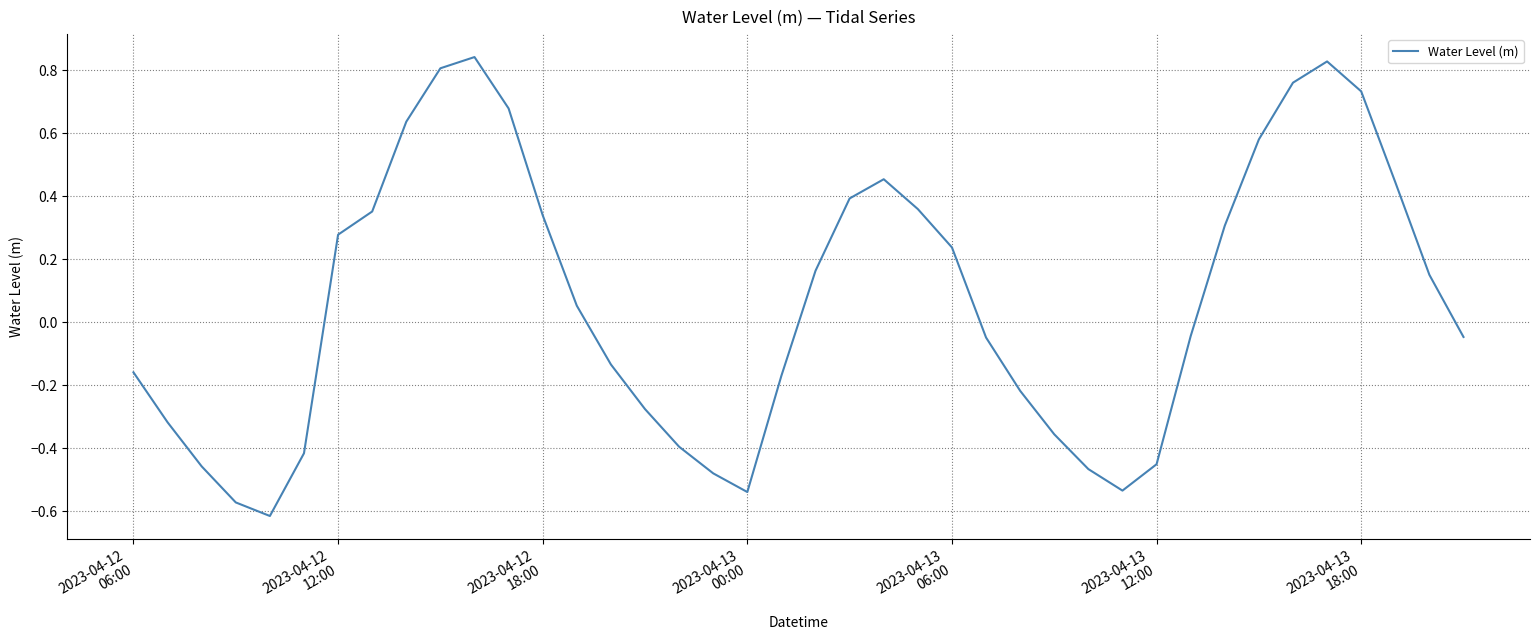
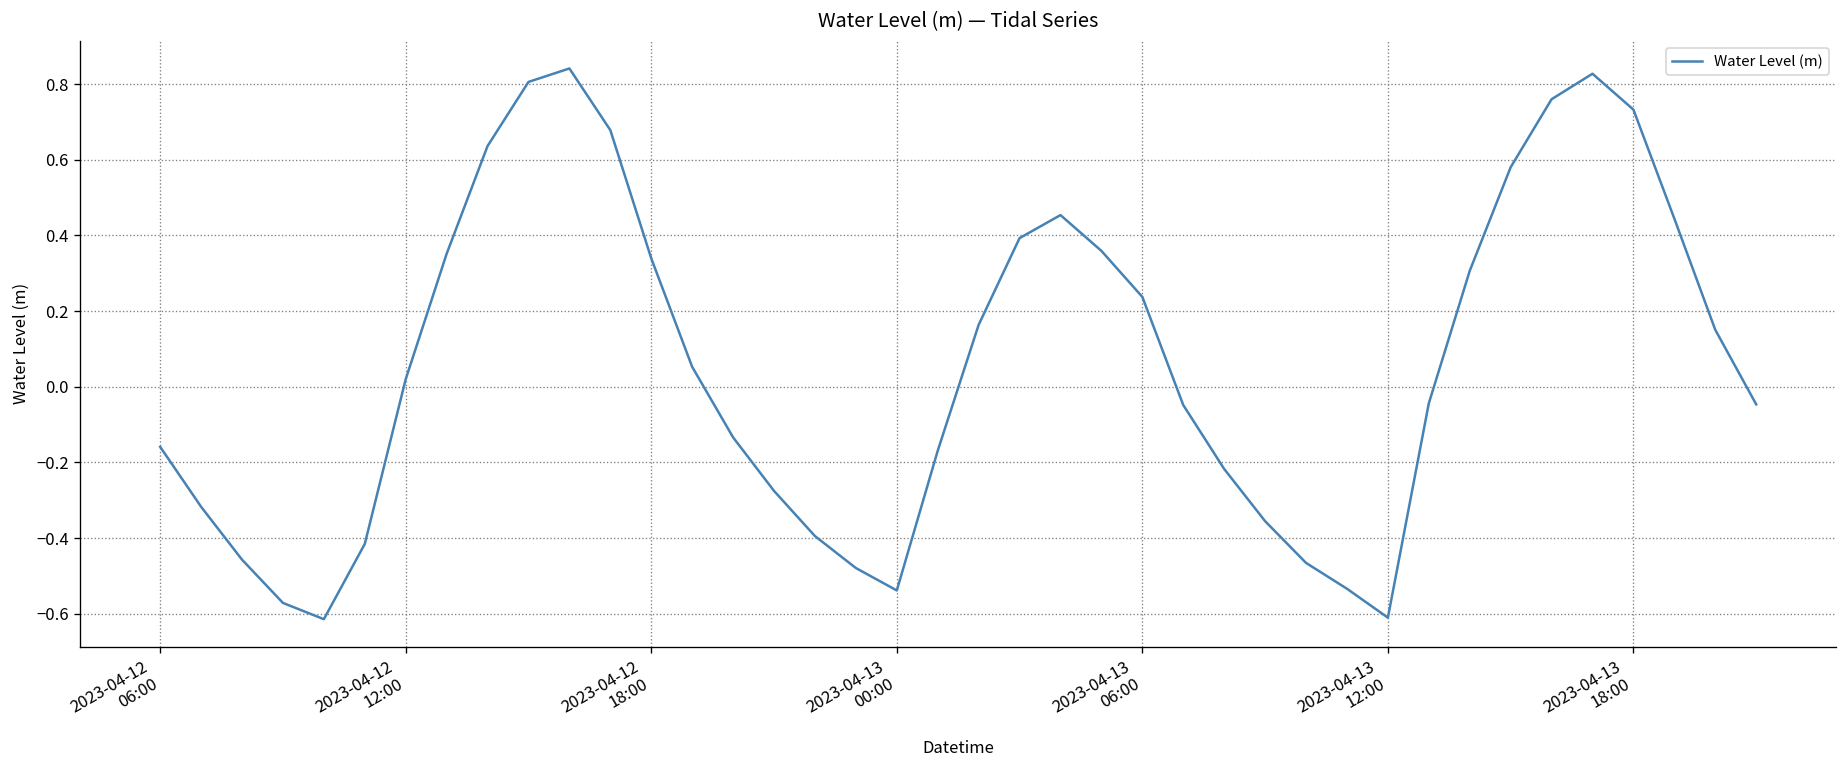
2023-04-12 12:00: 0.28 -> 0.02
2023-04-13 12:00: -0.45 -> -0.61
